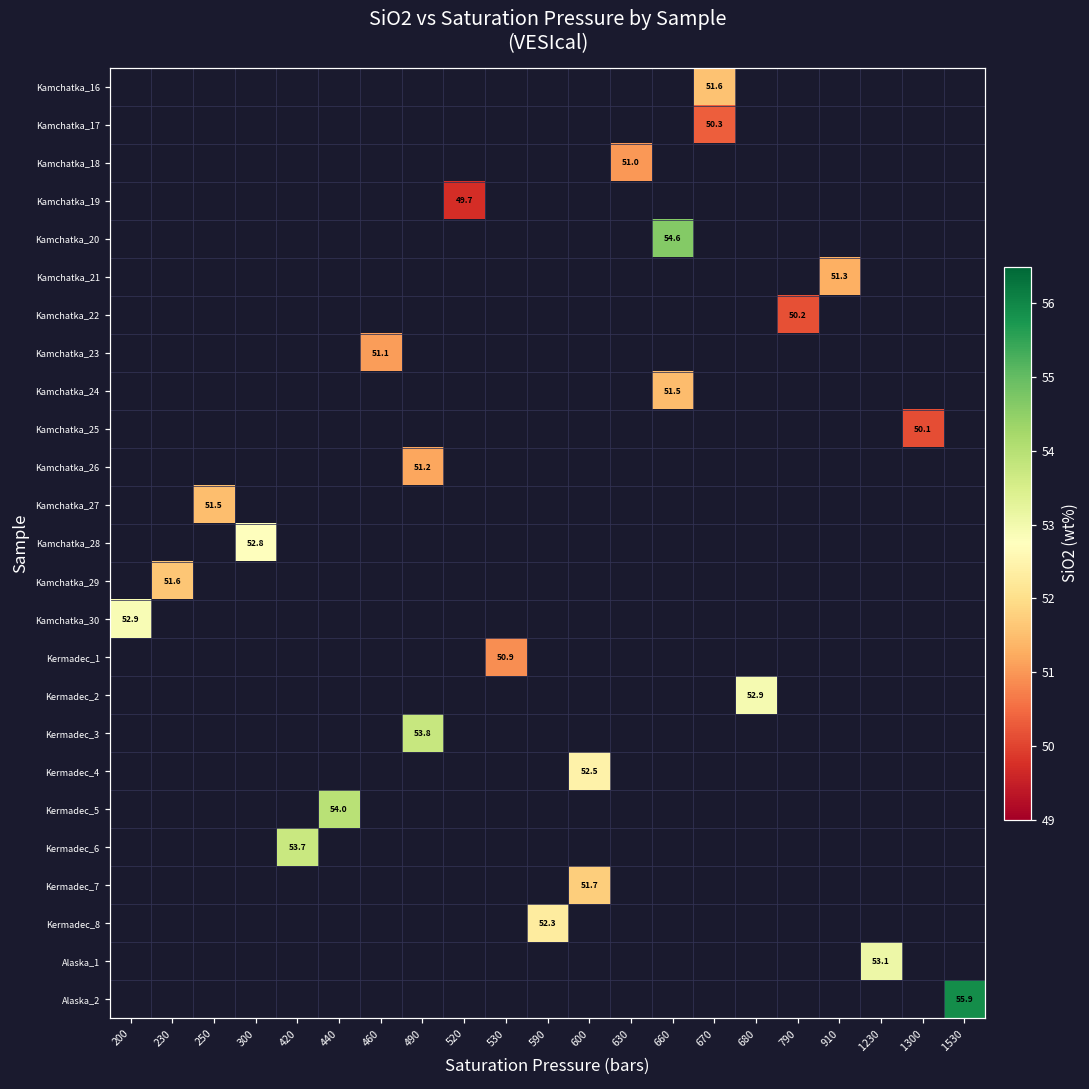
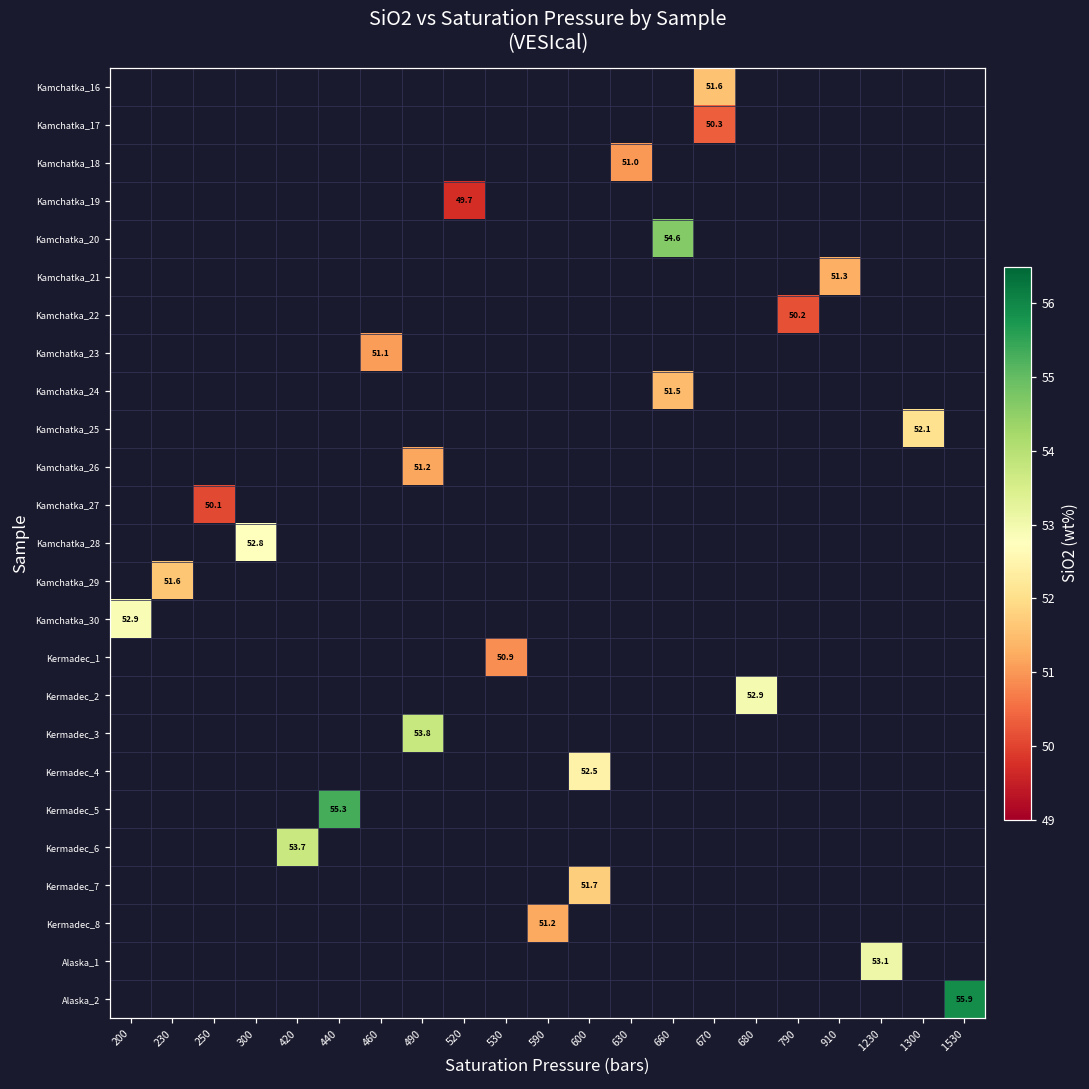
Kamchatka_25, 1300: 50.1 -> 52.1
Kamchatka_27, 250: 51.5 -> 50.1
Kermadec_5, 440: 54.0 -> 55.3
Kermadec_8, 590: 52.3 -> 51.2
